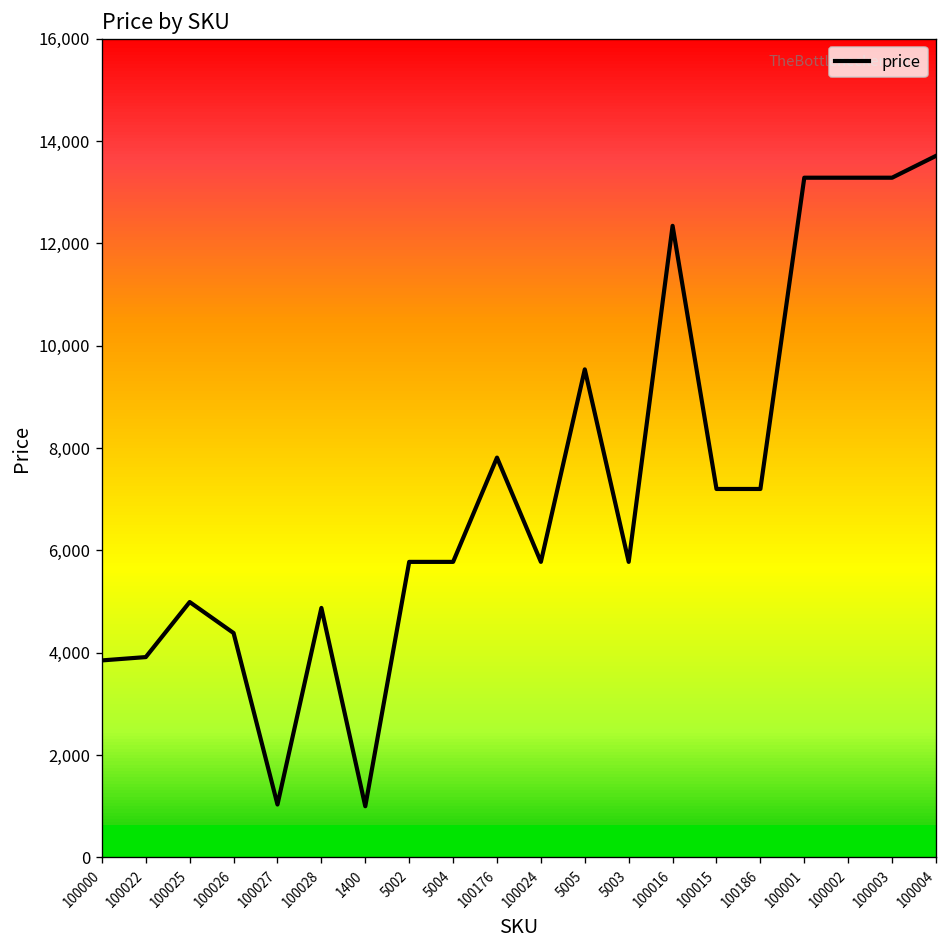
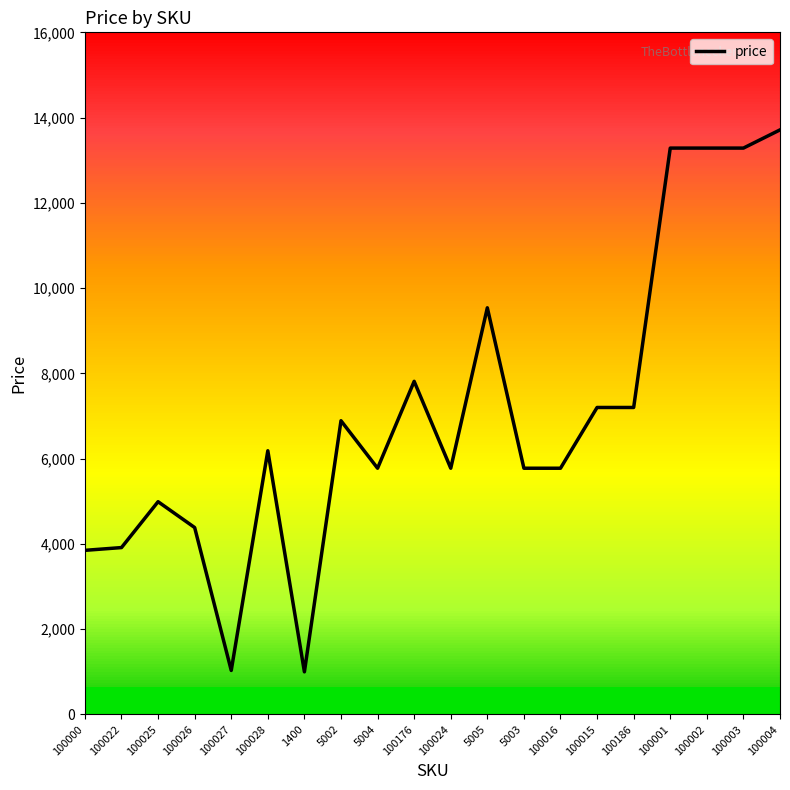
100028: 4,900 -> 6,200
5002: 5,800 -> 6,900
100016: 12,300 -> 5,800
